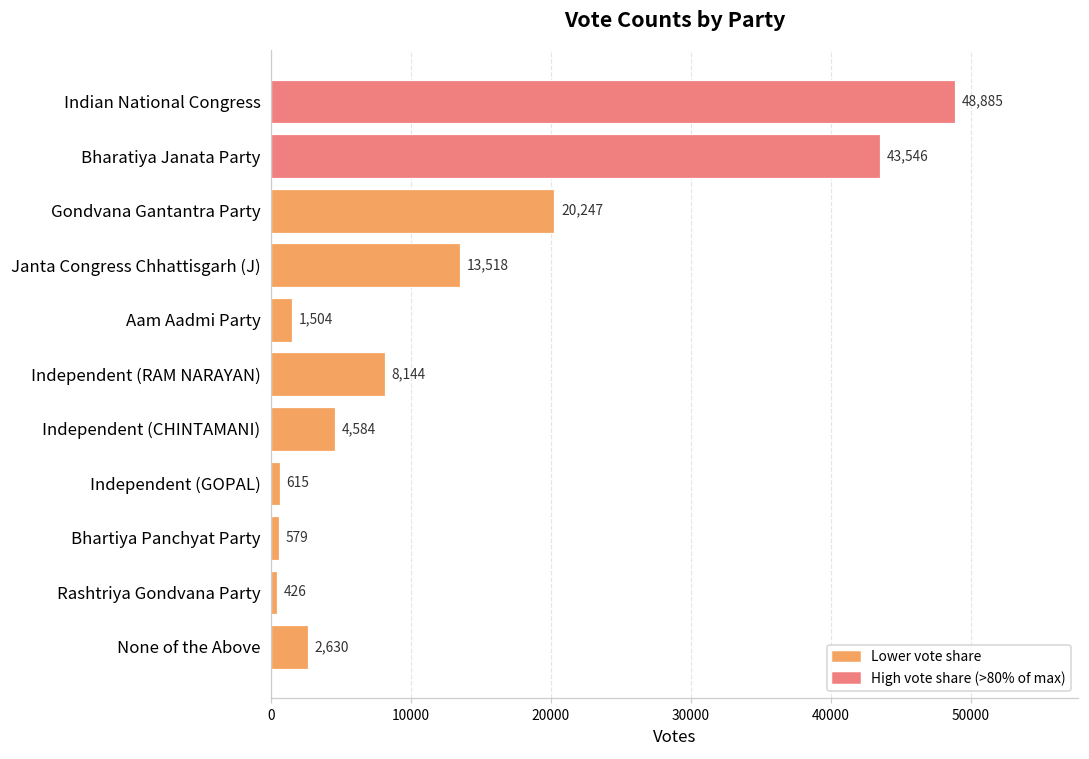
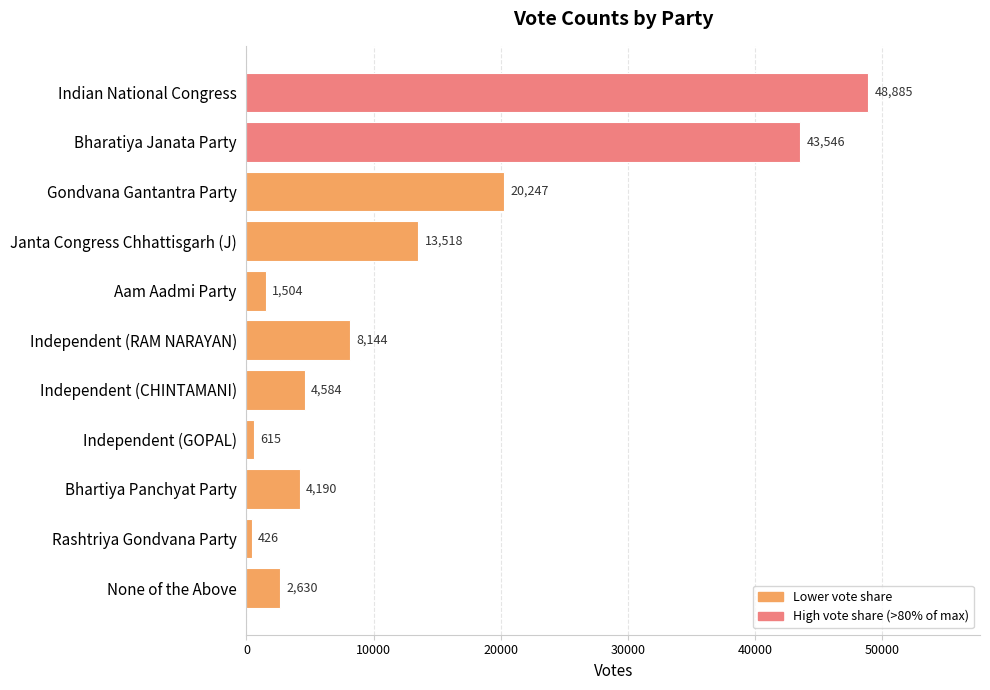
Bhartiya Panchyat Party: 579 -> 4,190
